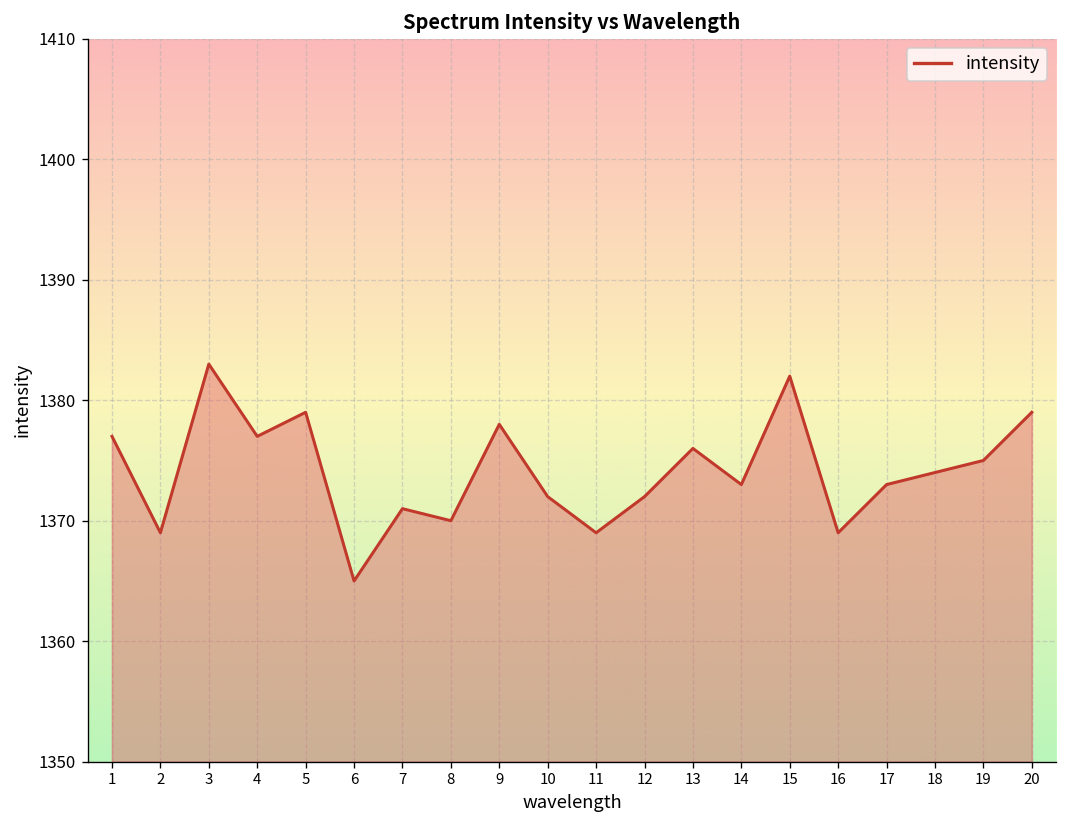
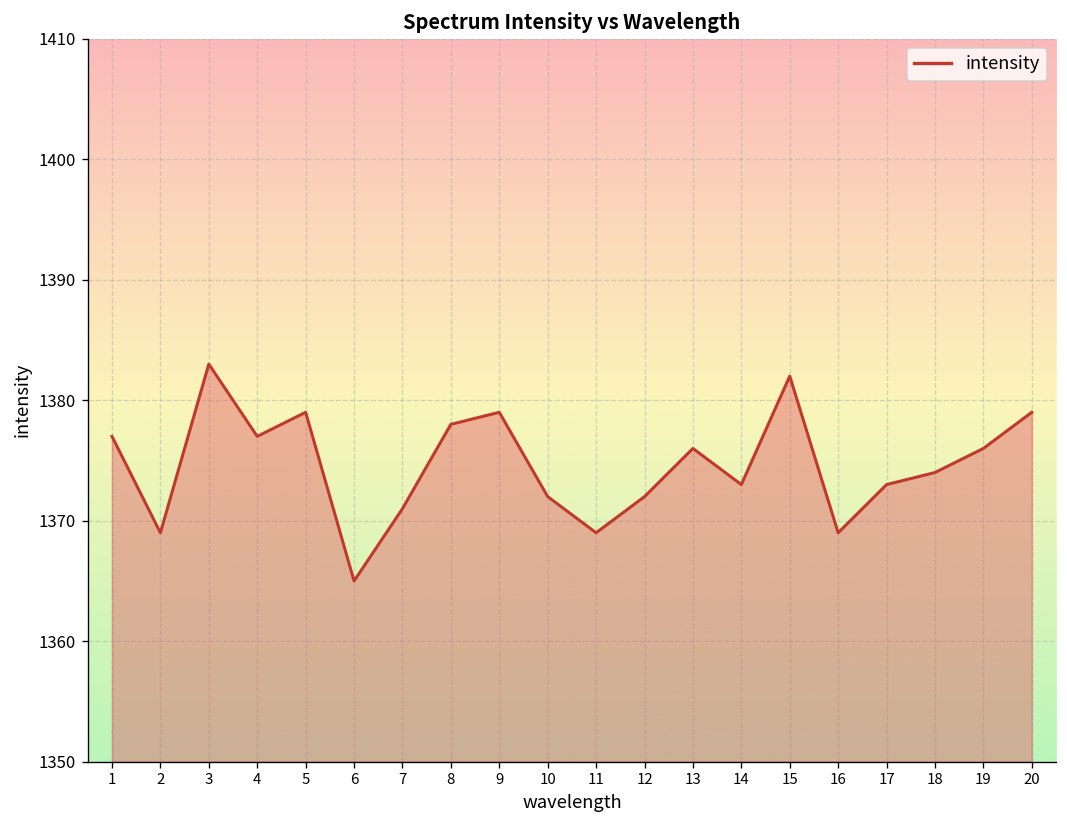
8: 1370 -> 1378
9: 1378 -> 1379
19: 1375 -> 1376
